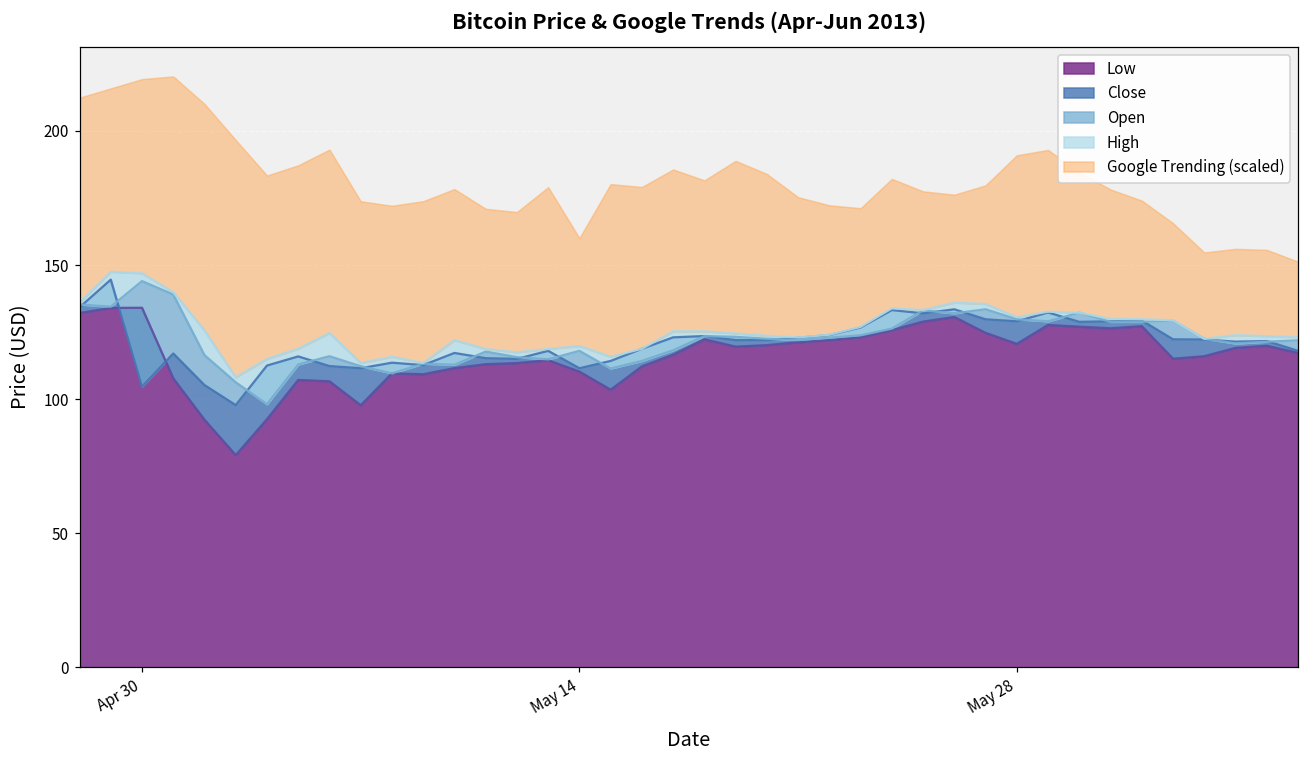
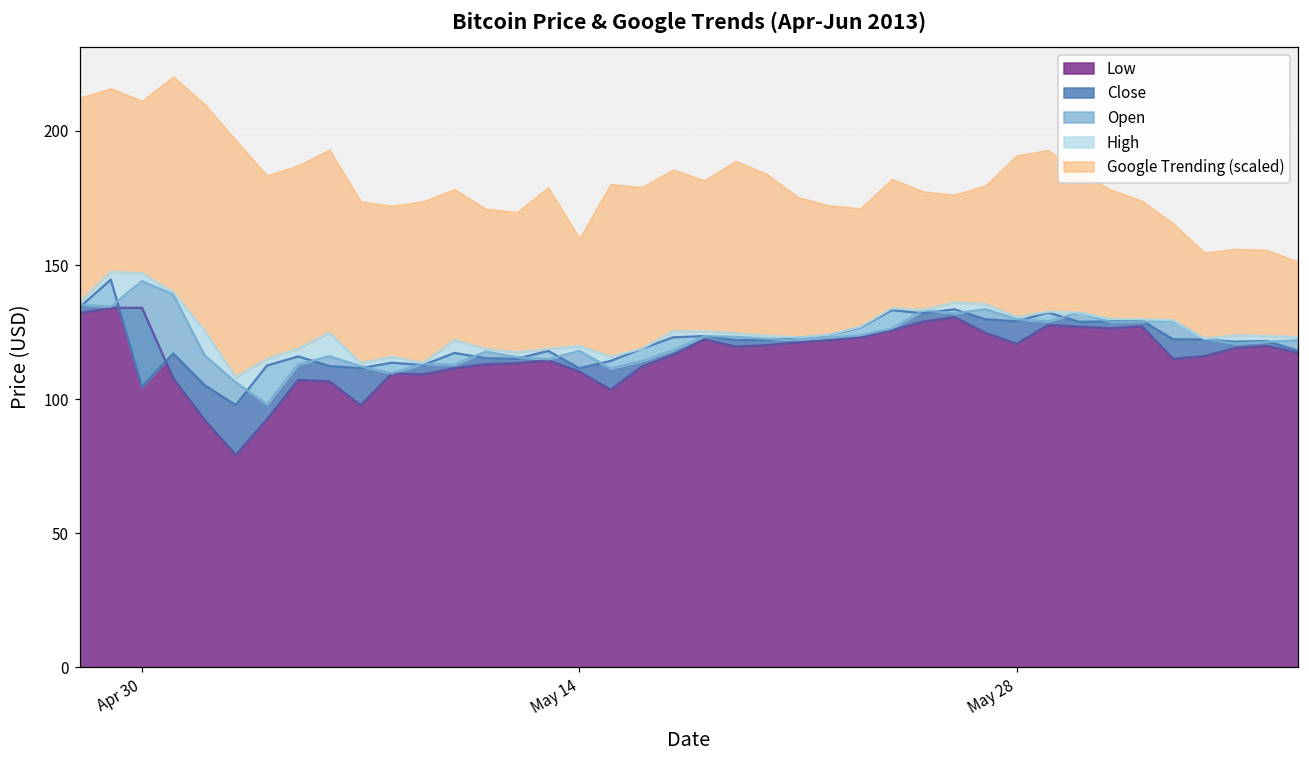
Google Trending (scaled), Apr 30: 72 -> 64
